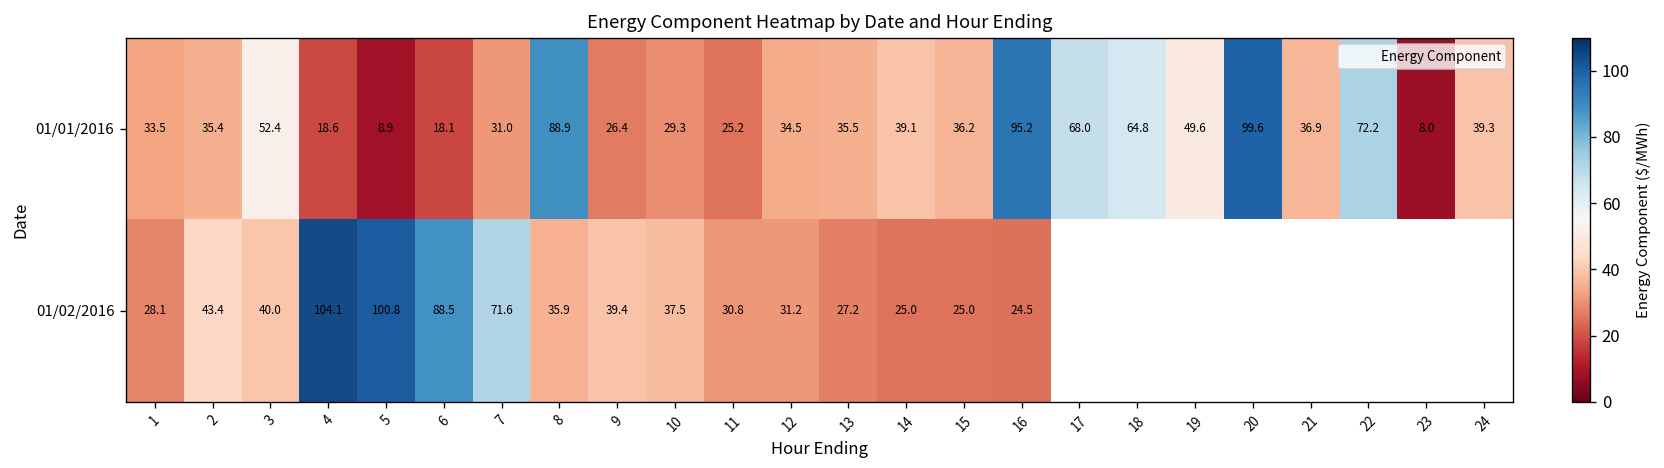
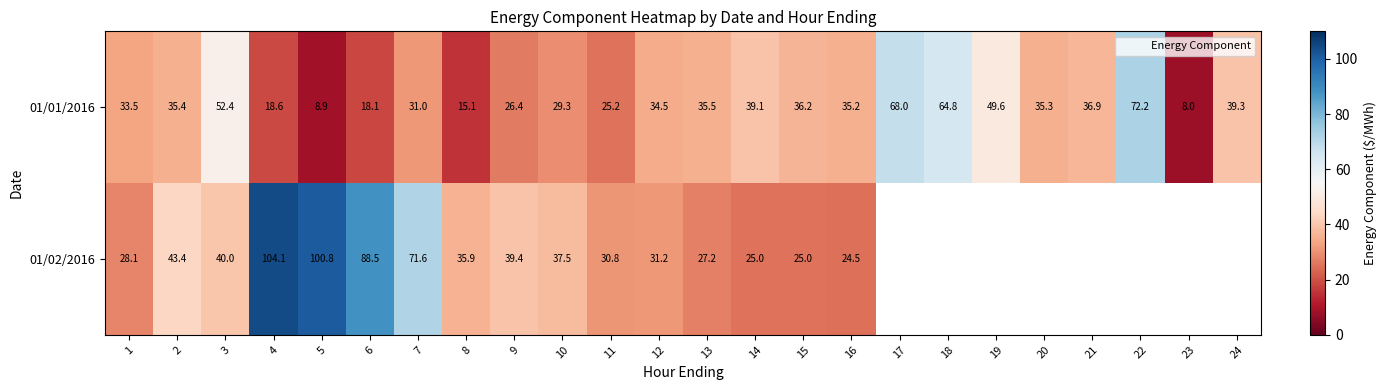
01/01/2016, 8: 88.9 -> 15.1
01/01/2016, 16: 95.2 -> 35.2
01/01/2016, 20: 99.6 -> 35.3
